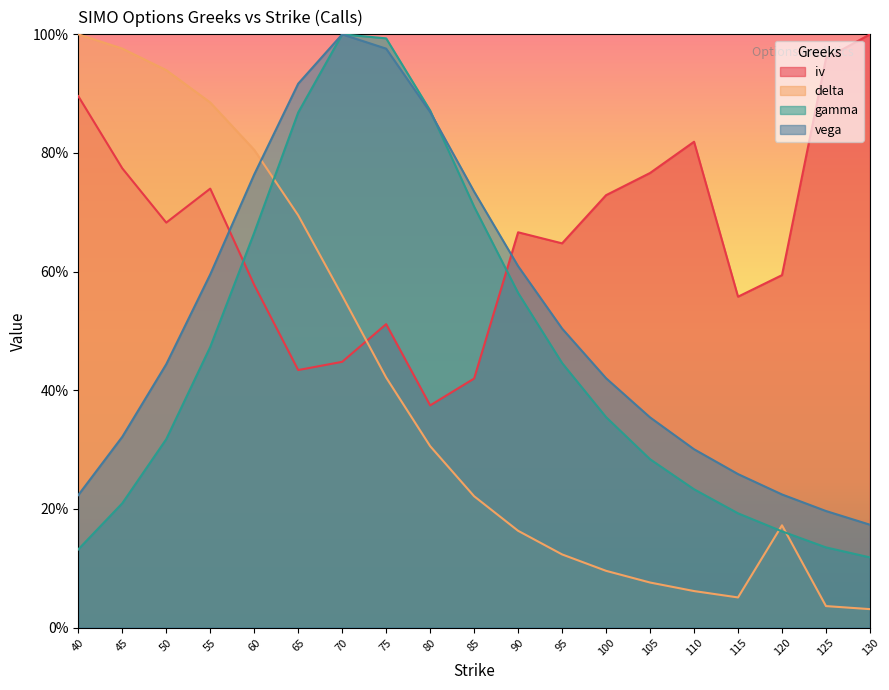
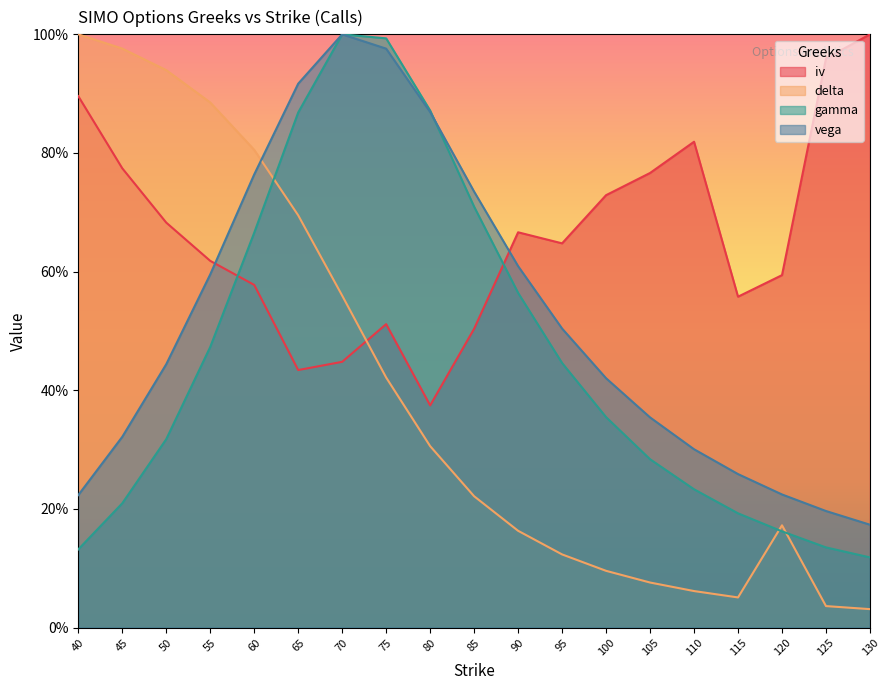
iv, 55: 74% -> 62%
iv, 85: 42% -> 50%
